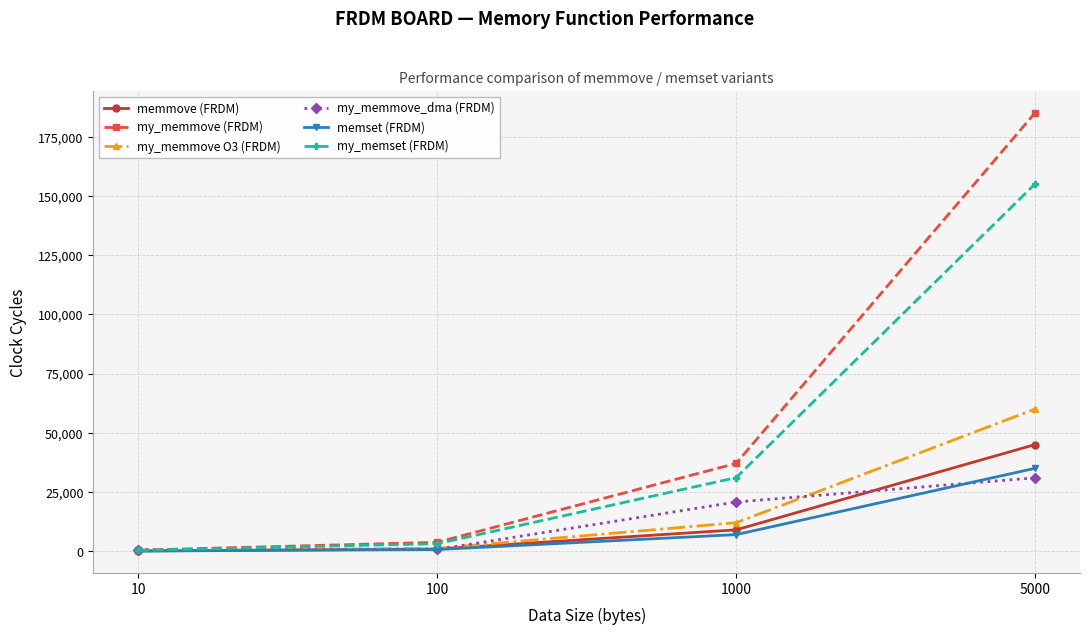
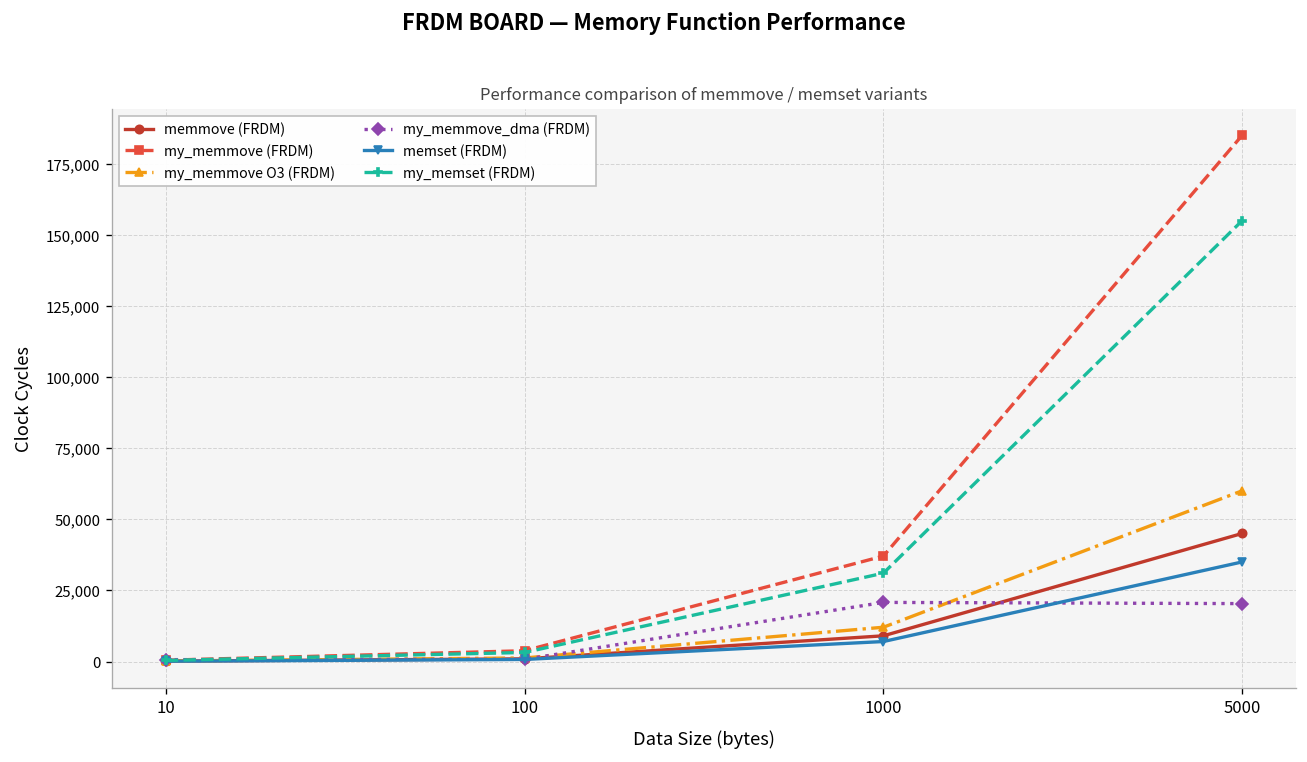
my_memmove_dma (FRDM), 5000: 31,000 -> 20,000
